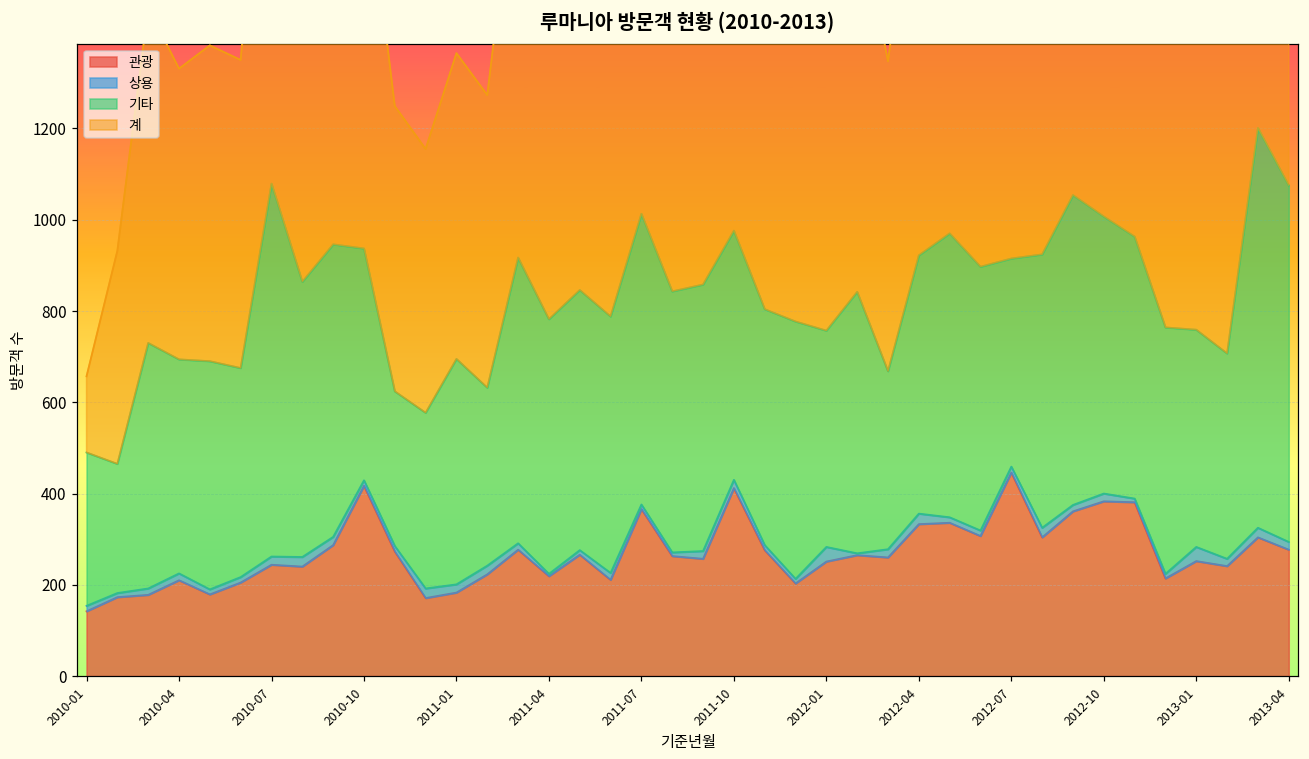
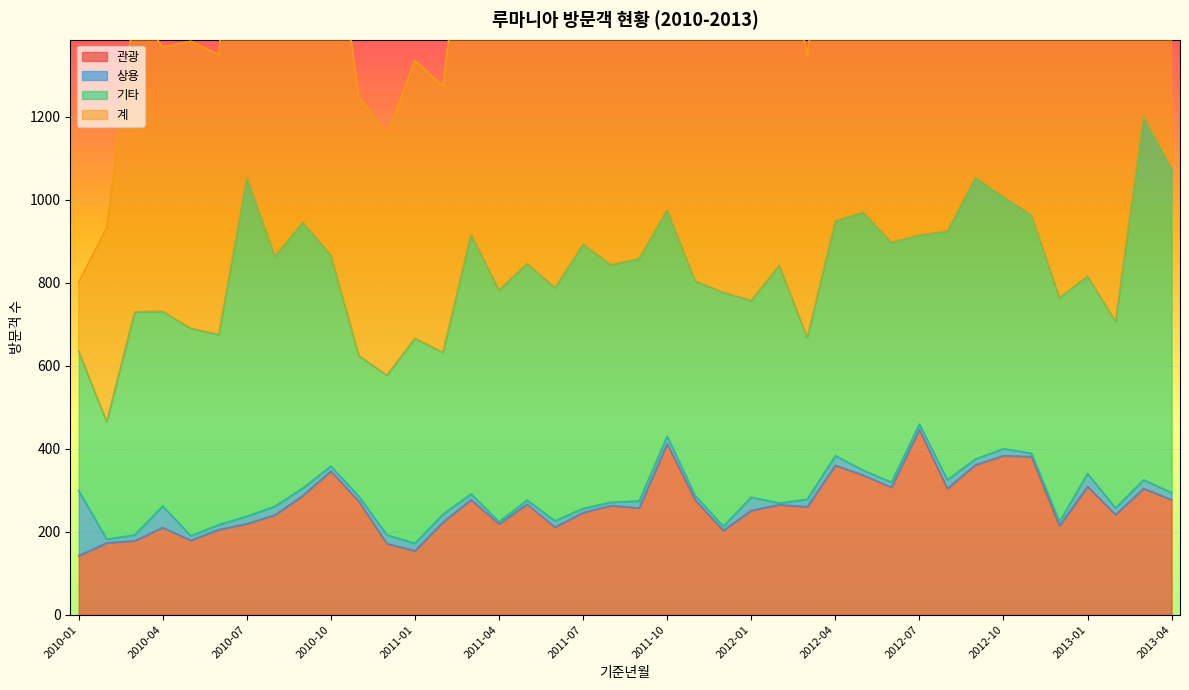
상용, 2010-01: 10 -> 160
상용, 2010-04: 20 -> 50
관광, 2010-07: 240 -> 220
관광, 2010-10: 420 -> 350
관광, 2011-01: 180 -> 150
관광, 2011-07: 370 -> 250
관광, 2012-04: 330 -> 360
관광, 2013-01: 250 -> 310
